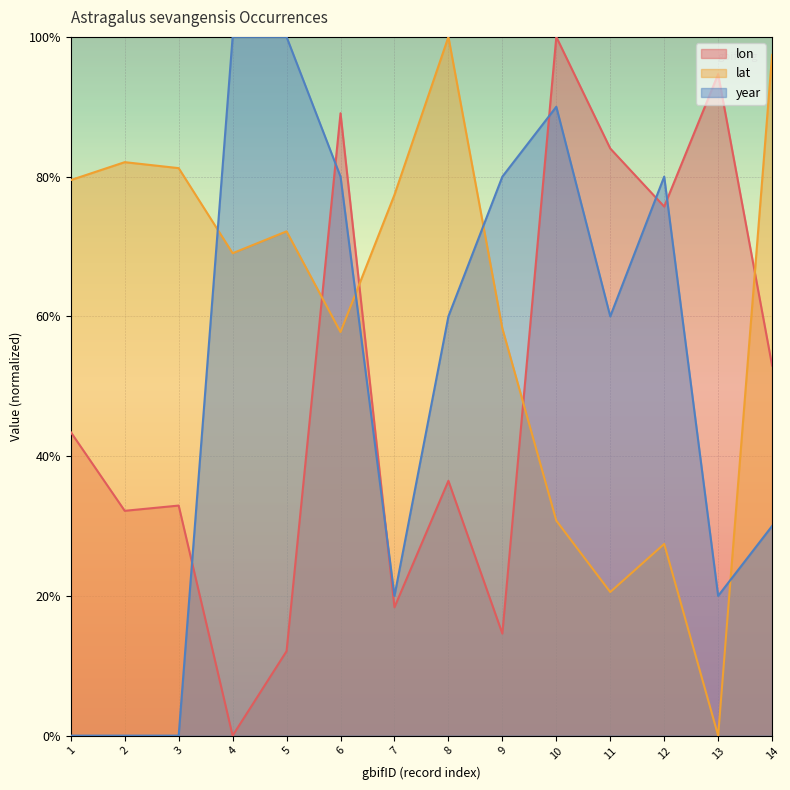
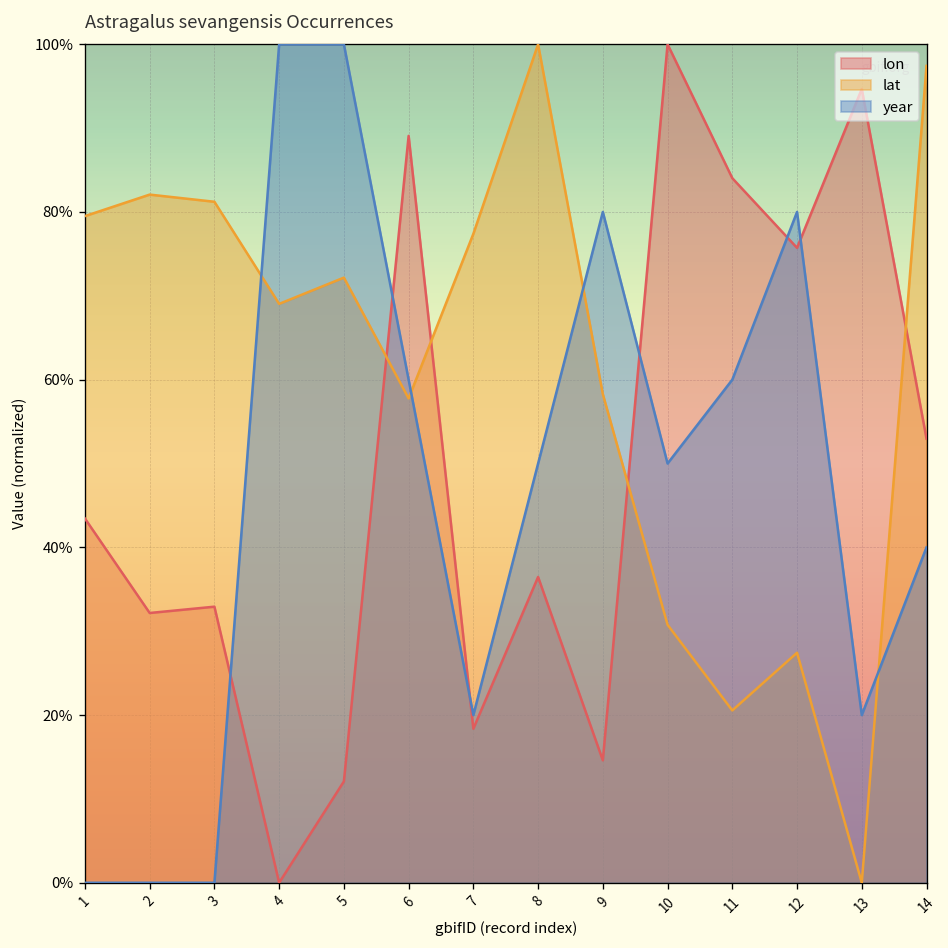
year, 6: 80% -> 60%
year, 8: 60% -> 50%
year, 10: 90% -> 50%
year, 14: 30% -> 40%
